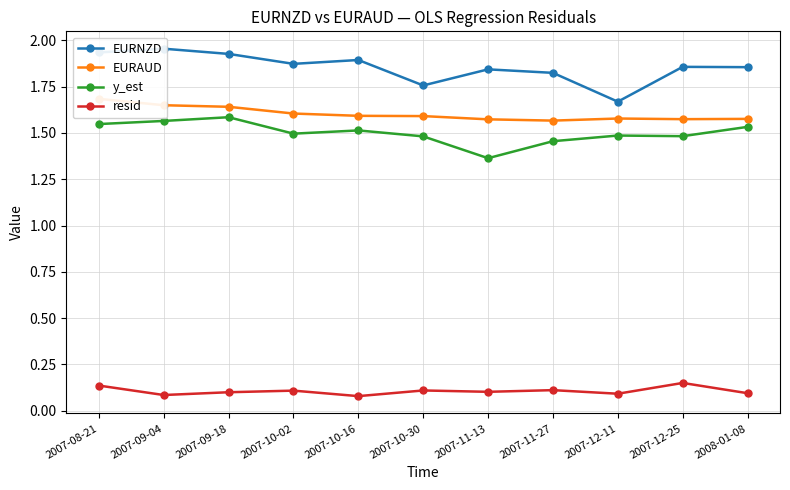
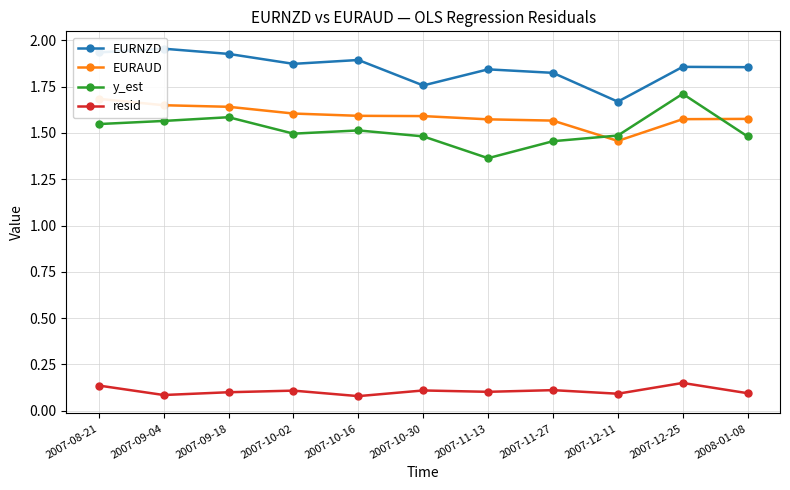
EURAUD, 2007-12-11: 1.58 -> 1.46
y_est, 2007-12-25: 1.48 -> 1.71
y_est, 2008-01-08: 1.53 -> 1.48
